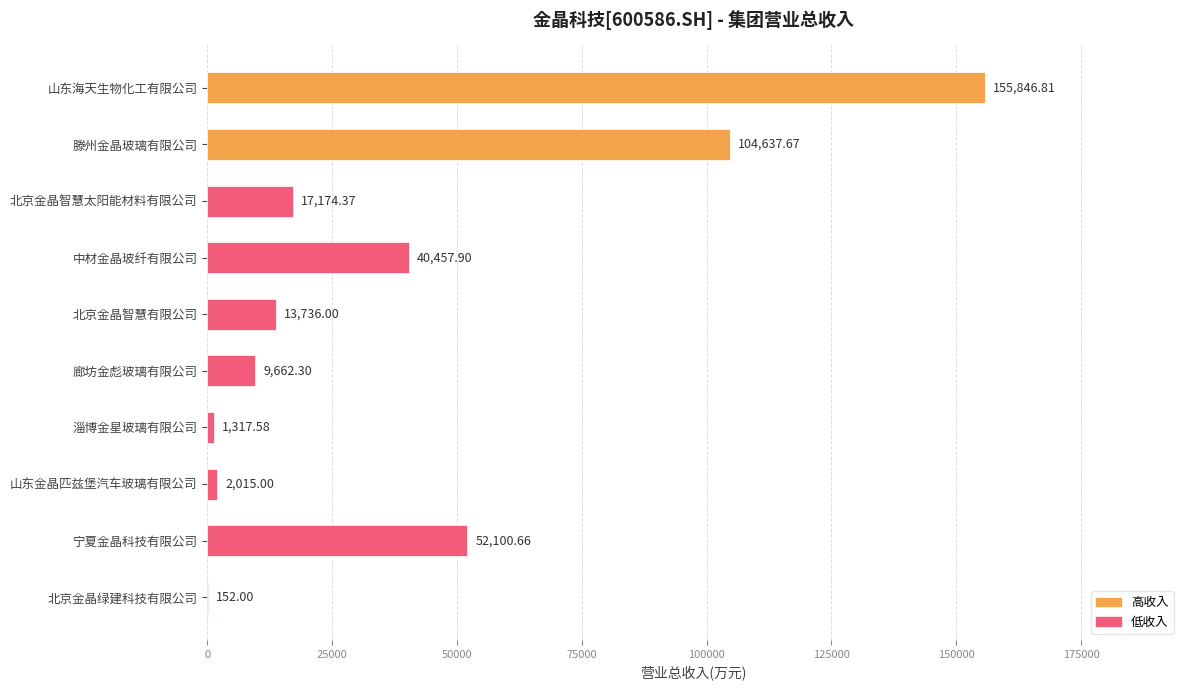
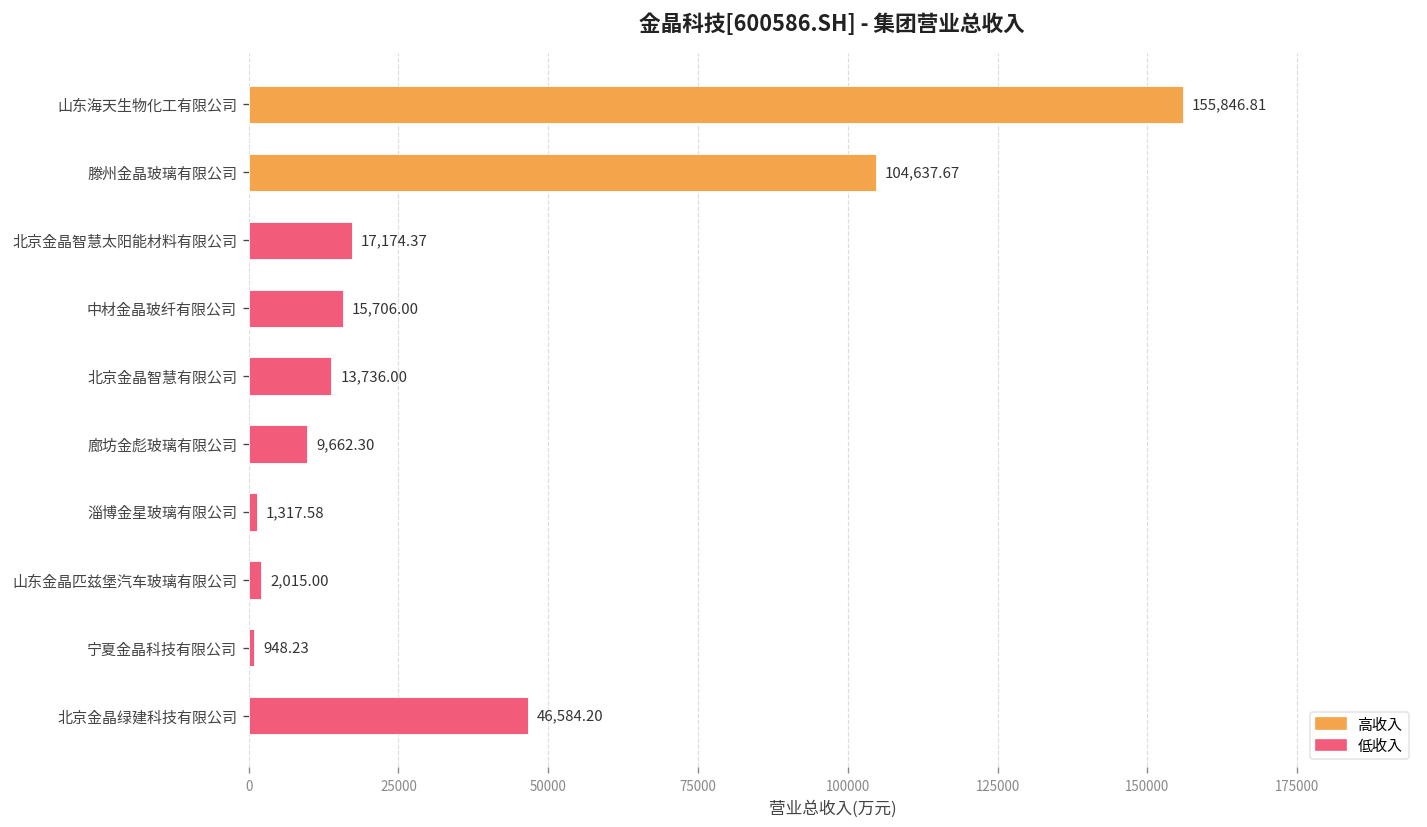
中材金晶玻纤有限公司: 40,457.90 -> 15,706.00
宁夏金晶科技有限公司: 52,100.66 -> 948.23
北京金晶绿建科技有限公司: 152.00 -> 46,584.20
